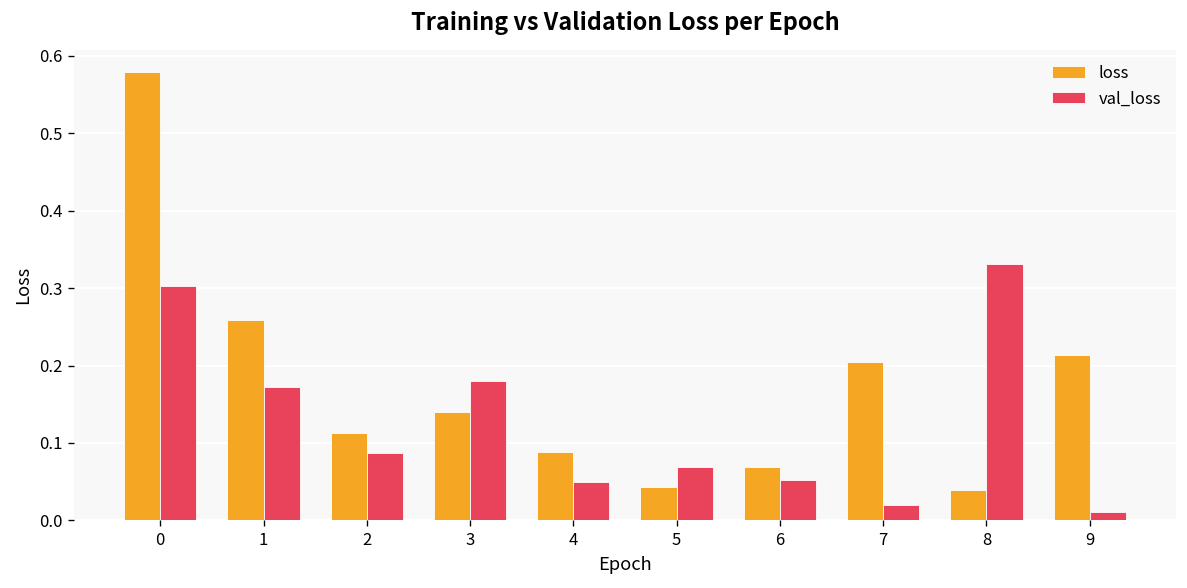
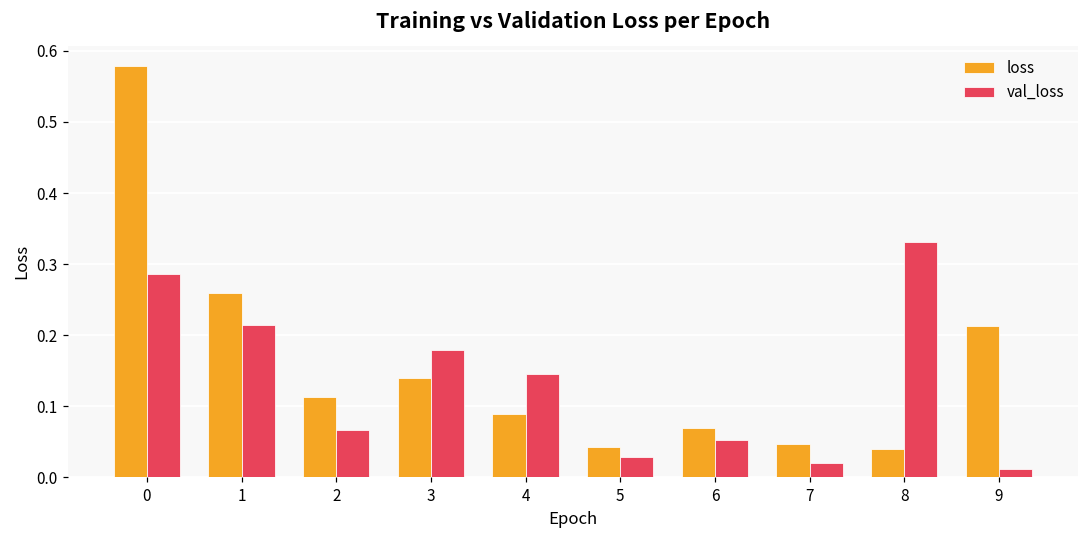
val_loss, 0: 0.30 -> 0.29
val_loss, 1: 0.17 -> 0.21
val_loss, 2: 0.09 -> 0.07
val_loss, 4: 0.05 -> 0.14
val_loss, 5: 0.07 -> 0.03
loss, 7: 0.20 -> 0.05
